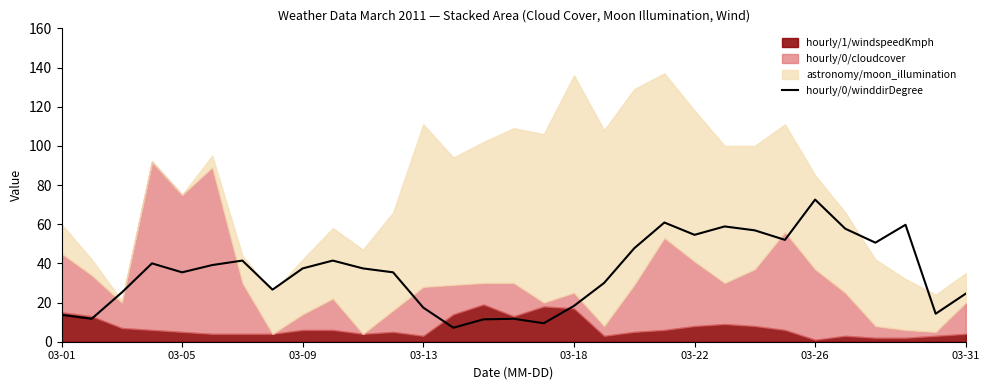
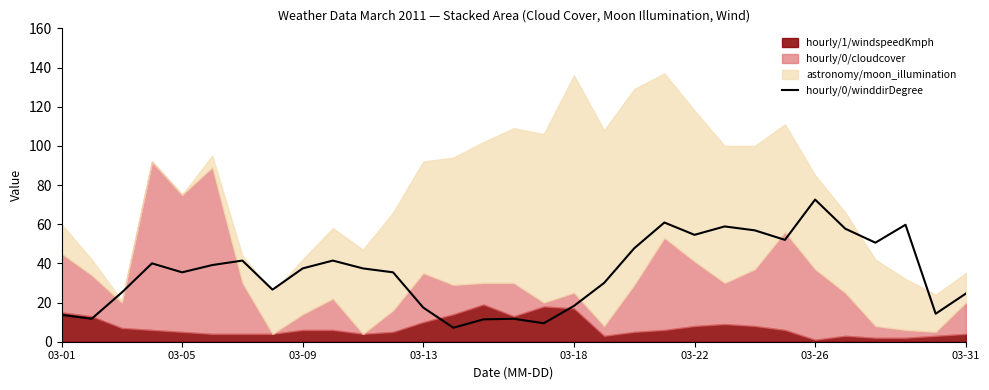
hourly/1/windspeedKmph, 03-13: 3 -> 10
astronomy/moon_illumination, 03-13: 83 -> 57
